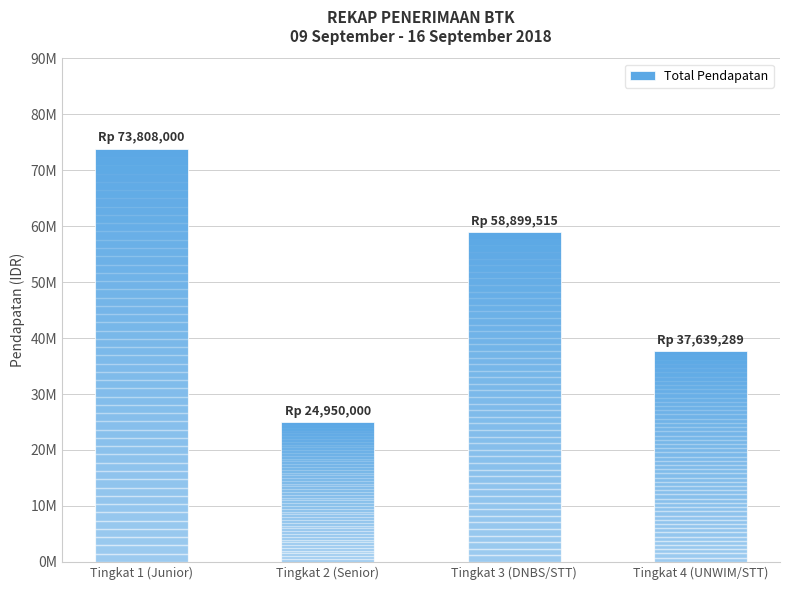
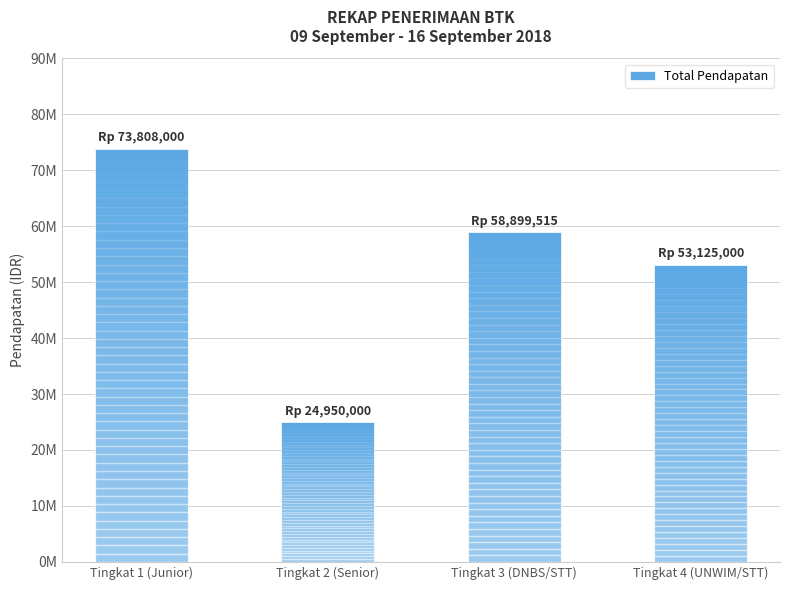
Tingkat 4 (UNWIM/STT): 37,639,289 -> 53,125,000
